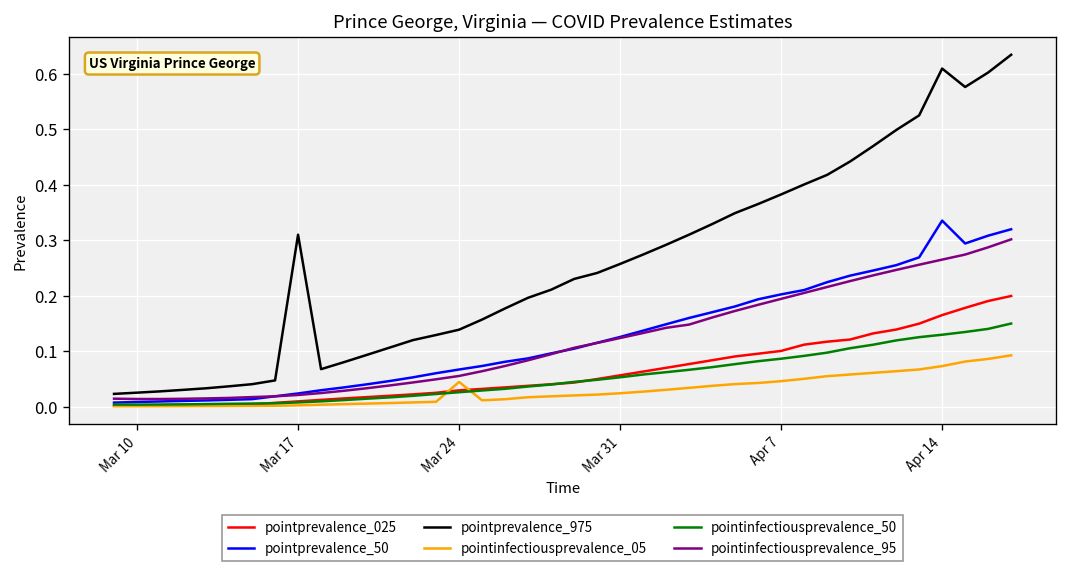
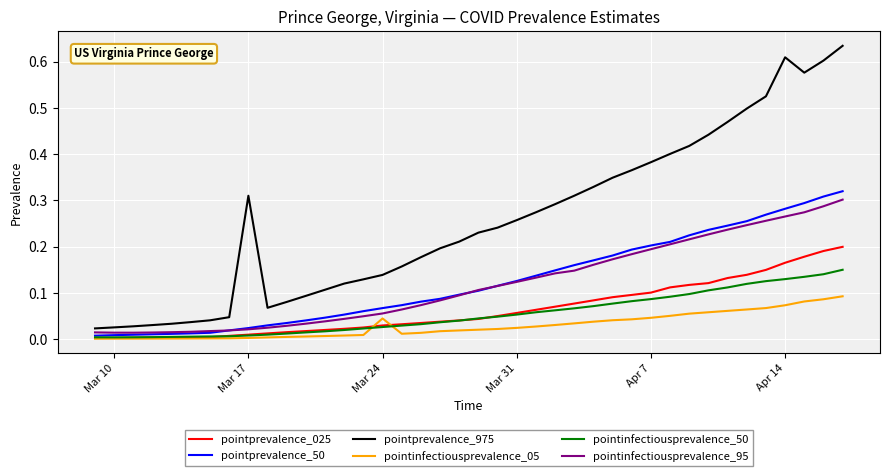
pointprevalence_50, Apr 14: 0.34 -> 0.28
